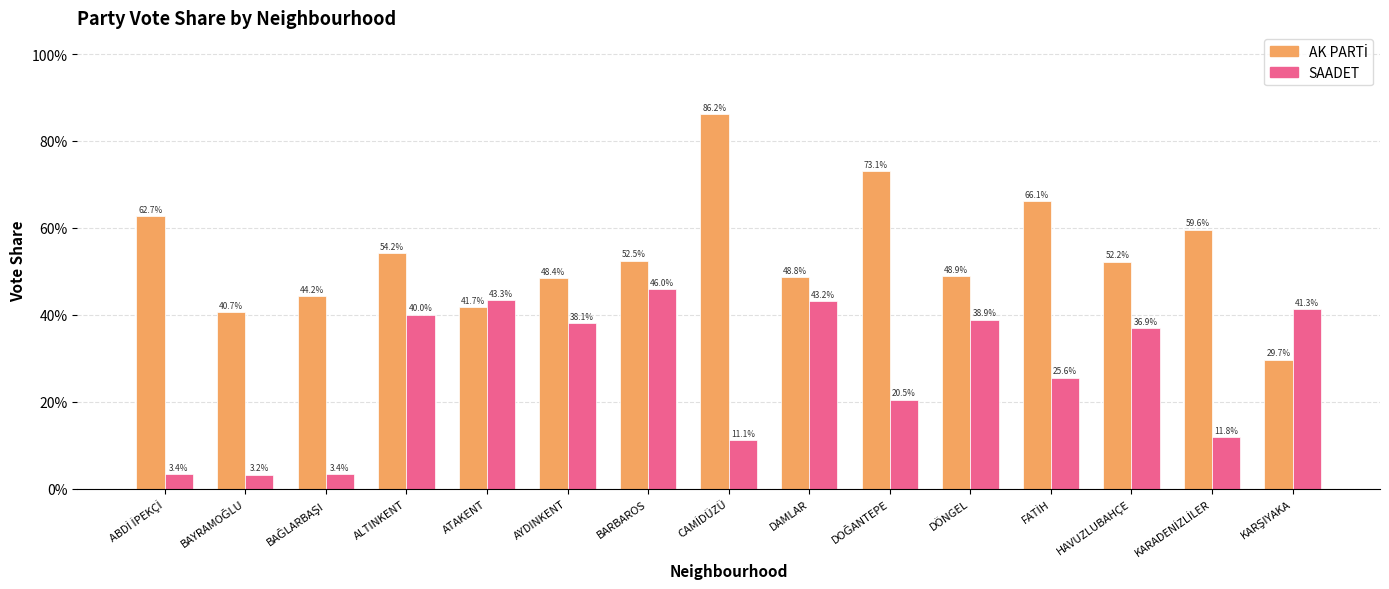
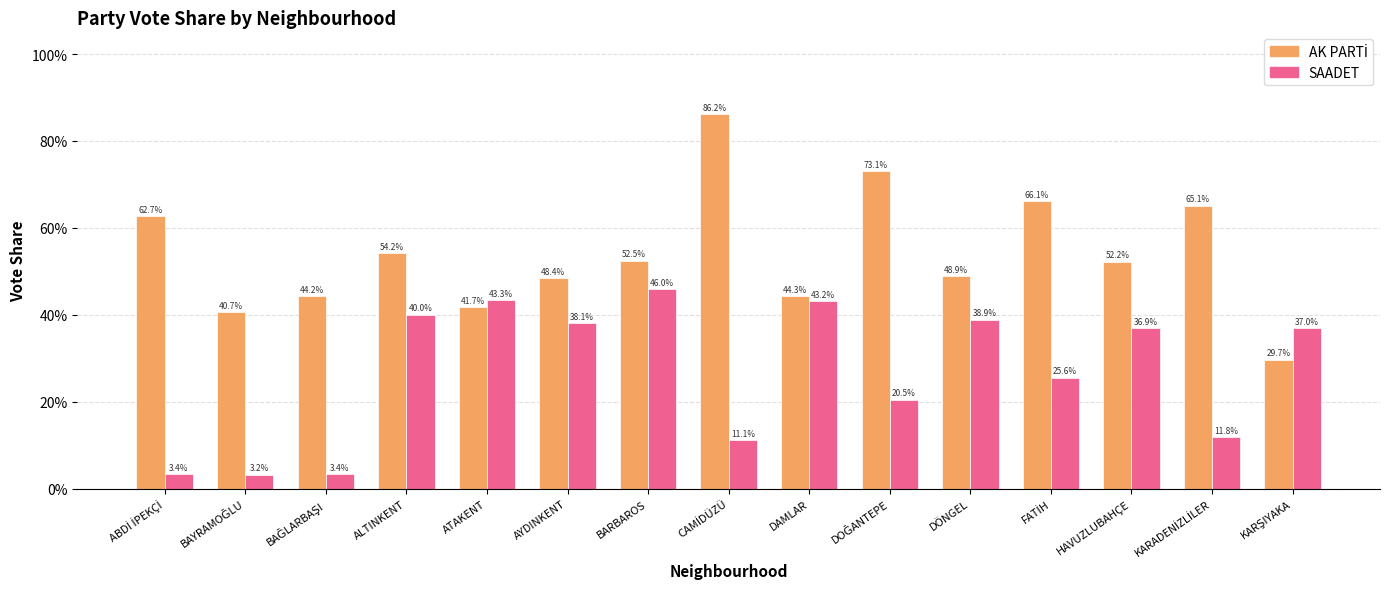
AK PARTİ, DAMLAR: 48.8% -> 44.3%
AK PARTİ, KARADENİZLİLER: 59.6% -> 65.1%
SAADET, KARŞIYAKA: 41.3% -> 37.0%
